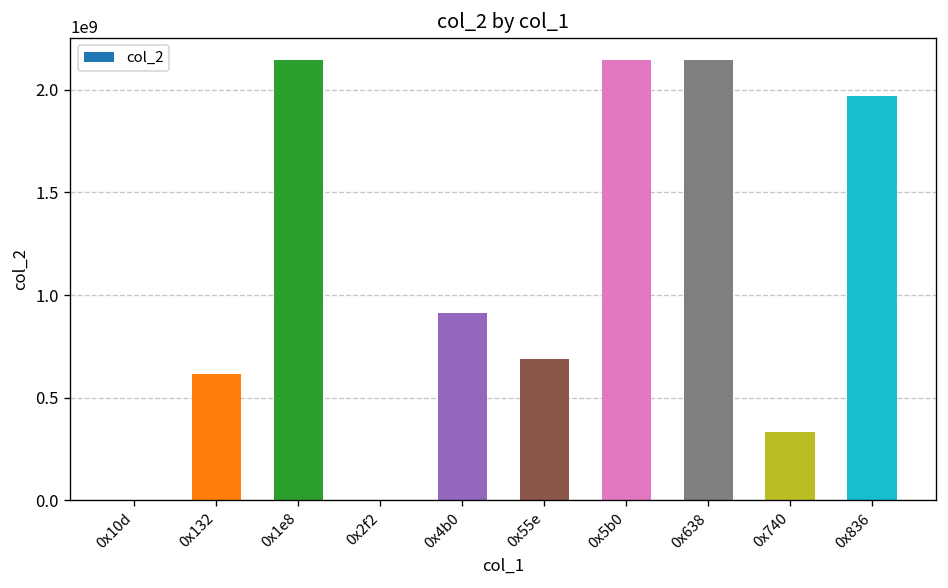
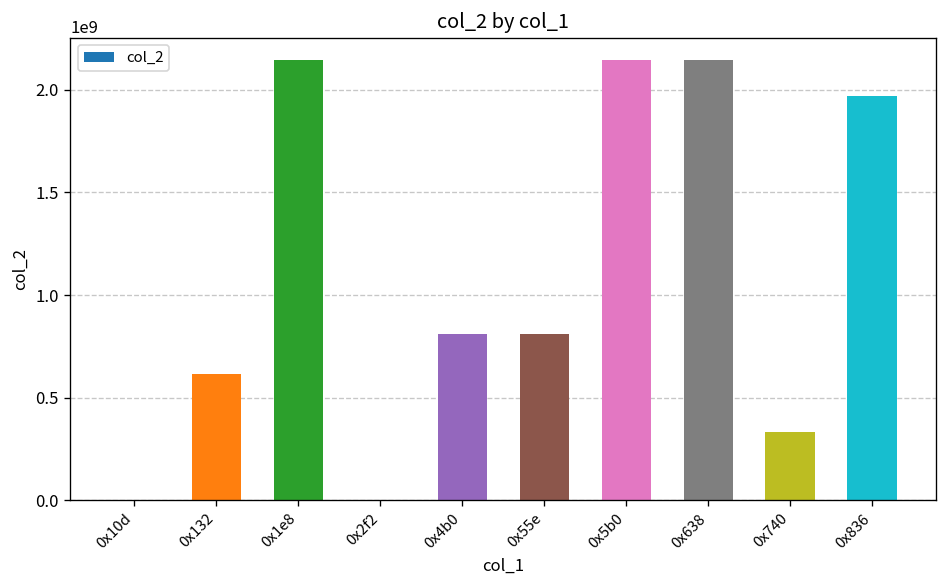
0x4b0: 910000000 -> 810000000
0x55e: 690000000 -> 810000000
